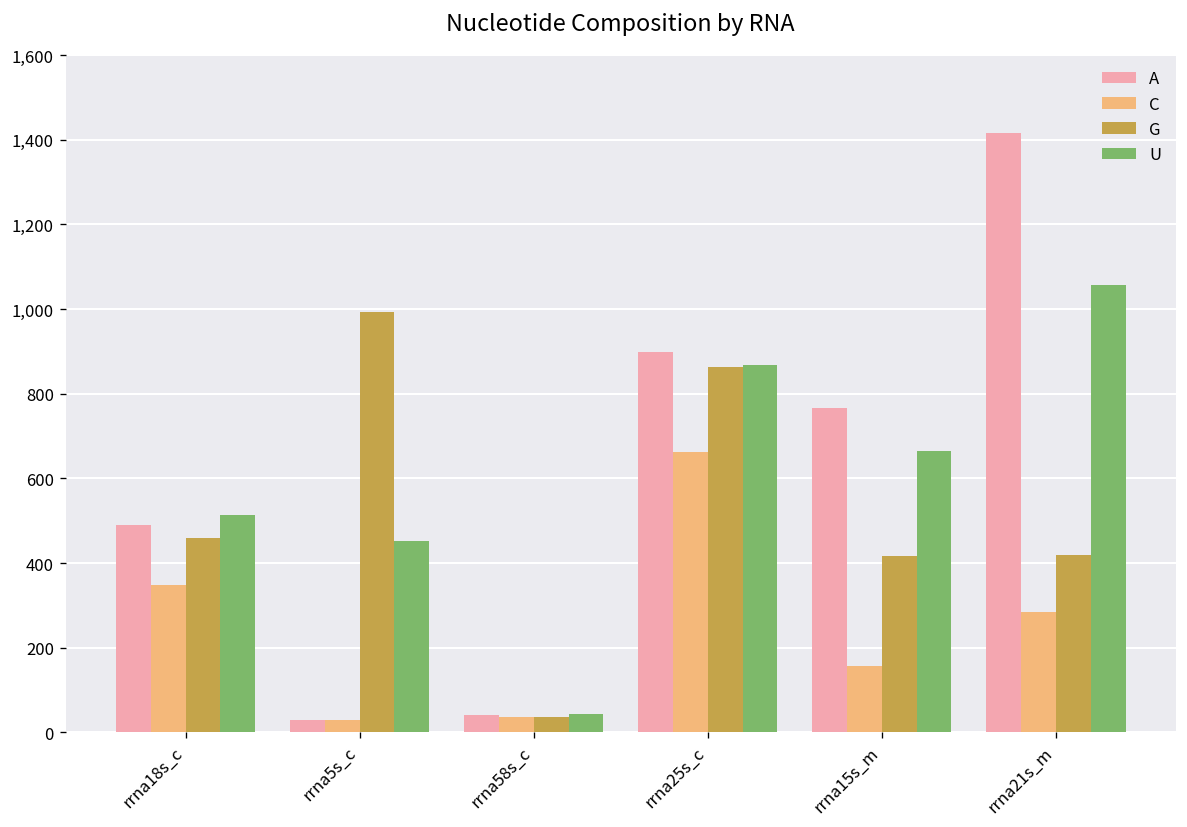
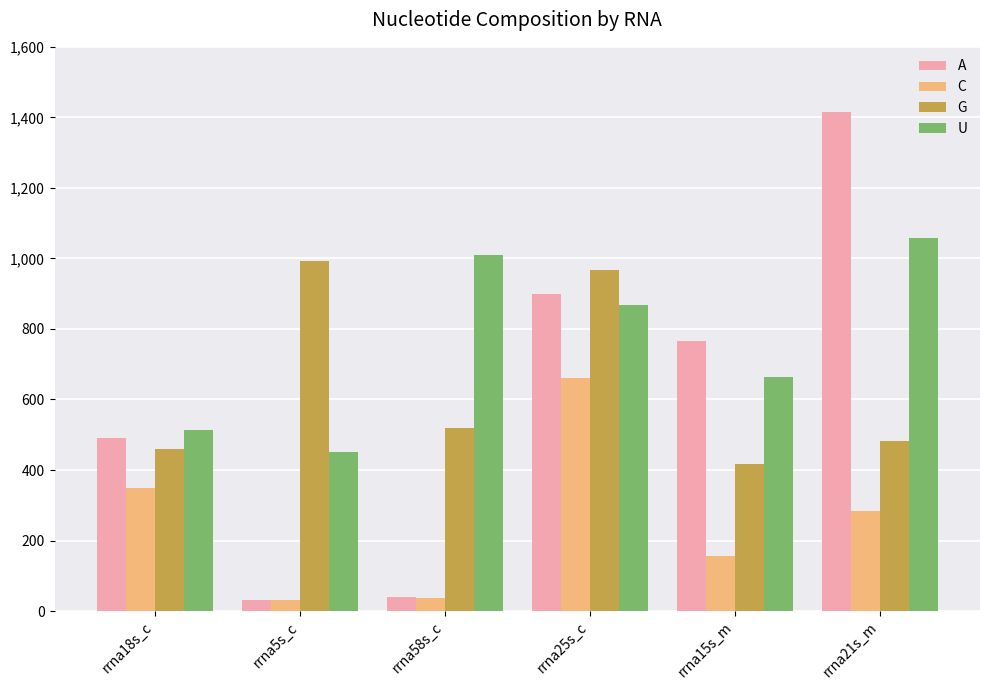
G, rrna58s_c: 40 -> 520
U, rrna58s_c: 40 -> 1,010
G, rrna25s_c: 860 -> 970
G, rrna21s_m: 420 -> 480
